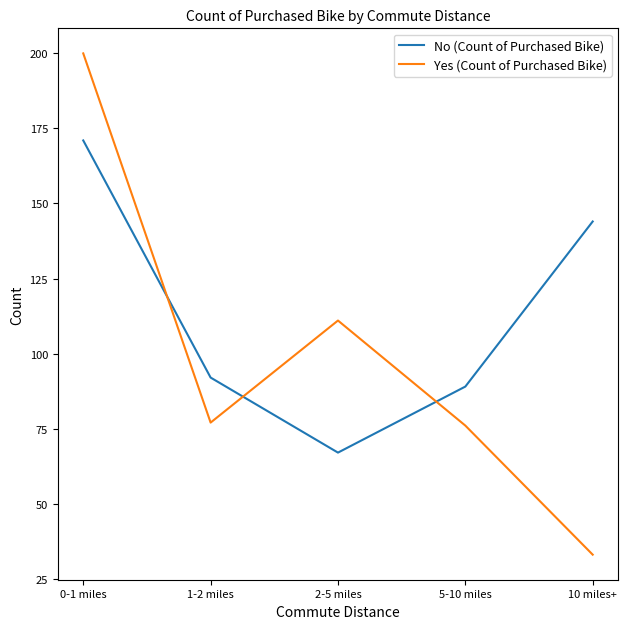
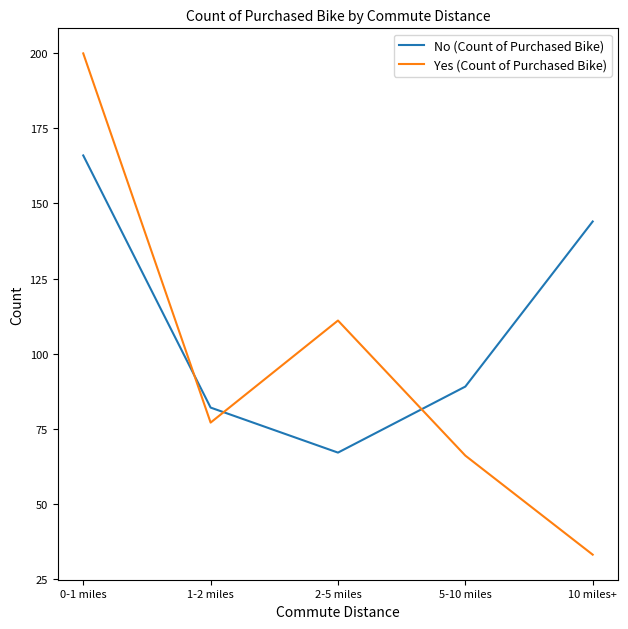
No (Count of Purchased Bike), 0-1 miles: 171 -> 166
No (Count of Purchased Bike), 1-2 miles: 92 -> 82
Yes (Count of Purchased Bike), 5-10 miles: 76 -> 66
